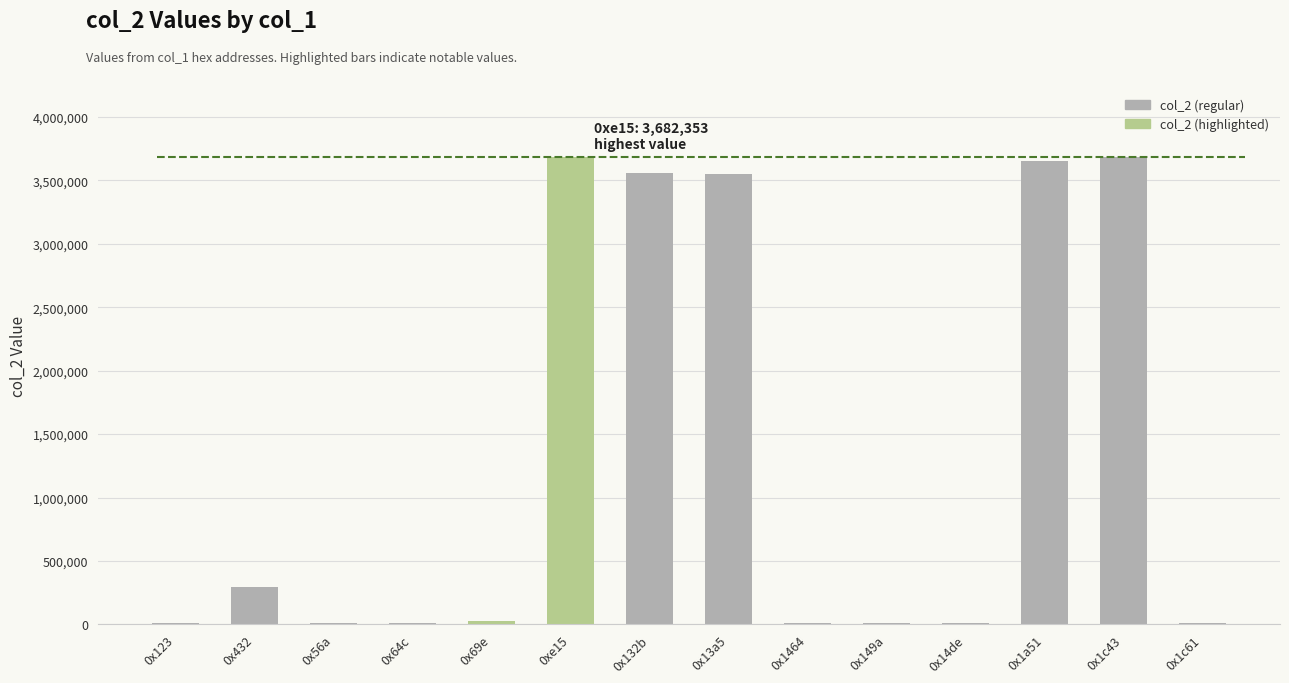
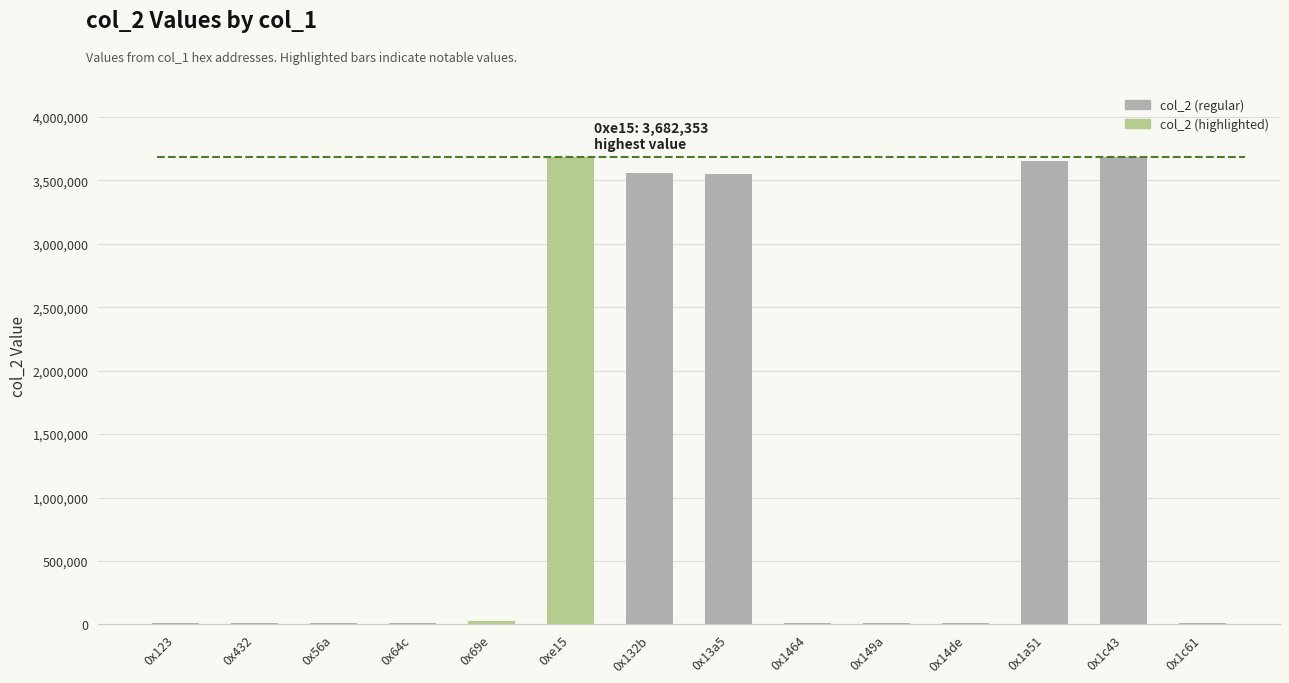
0x432: 290,000 -> 10,000
